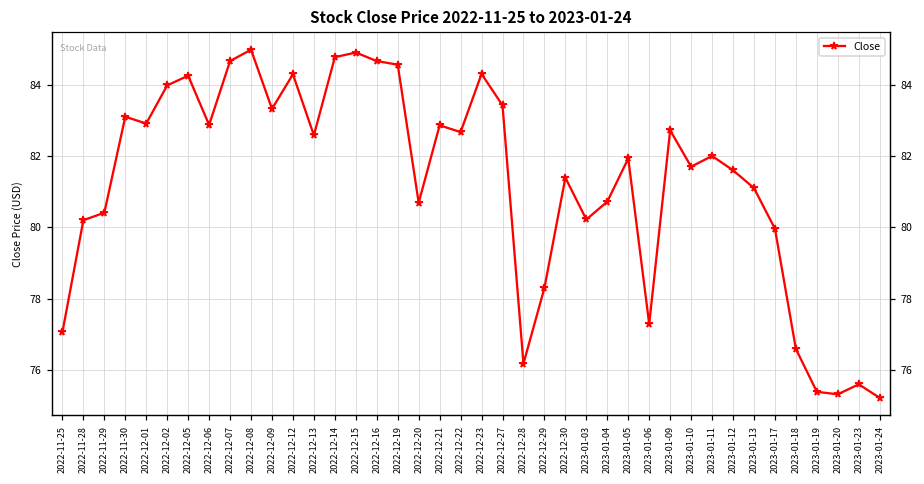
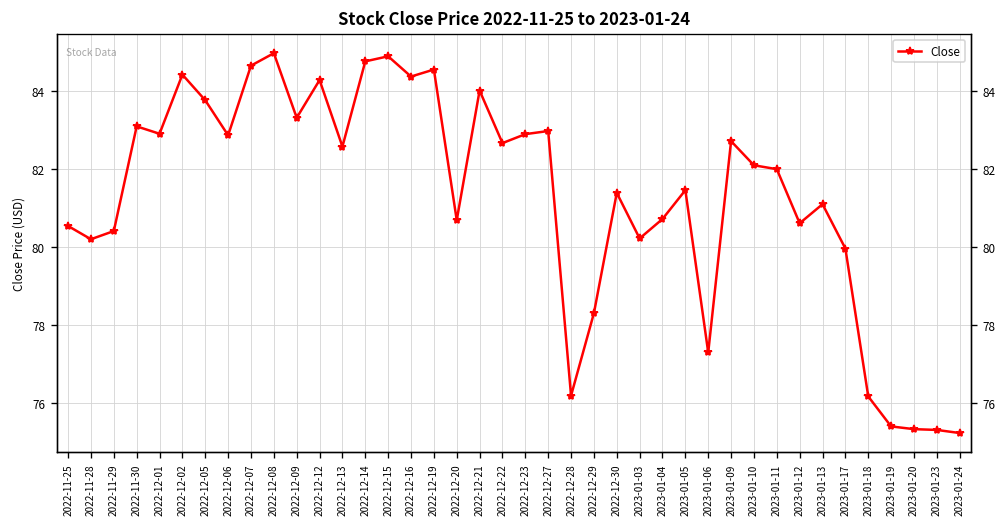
2022-11-25: 77.1 -> 80.5
2022-12-02: 84.0 -> 84.4
2022-12-05: 84.3 -> 83.8
2022-12-16: 84.7 -> 84.4
2022-12-21: 82.9 -> 84.0
2022-12-23: 84.3 -> 82.9
2022-12-27: 83.4 -> 83.0
2023-01-05: 81.9 -> 81.5
2023-01-10: 81.7 -> 82.1
2023-01-12: 81.6 -> 80.6
2023-01-18: 76.6 -> 76.2
2023-01-23: 75.6 -> 75.3
